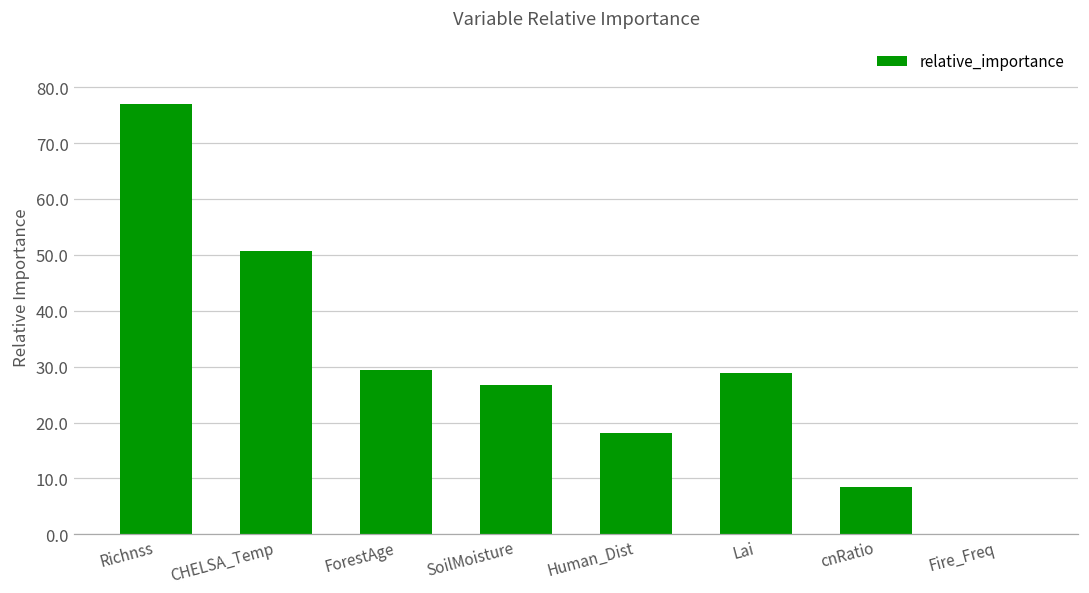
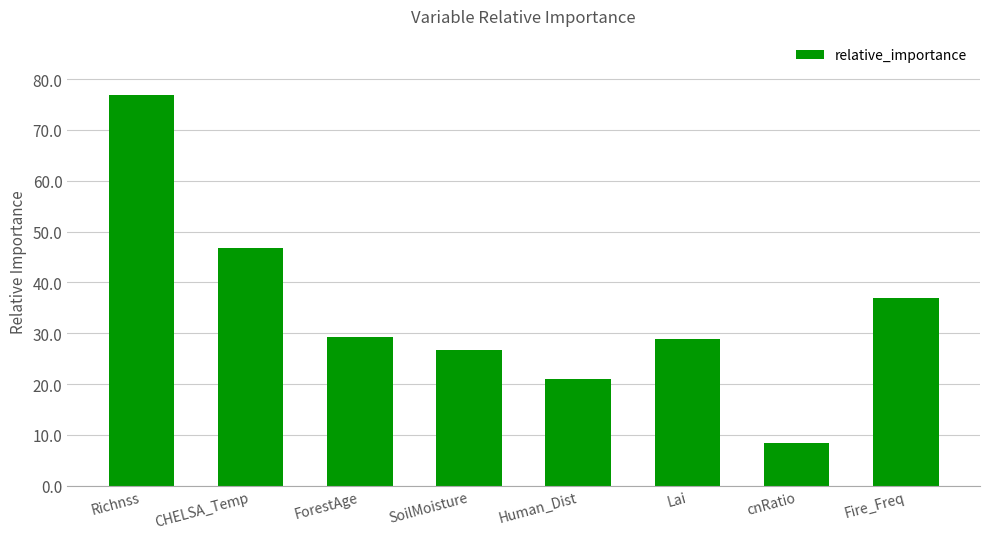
CHELSA_Temp: 51 -> 47
Human_Dist: 18 -> 21
Fire_Freq: 0 -> 37
